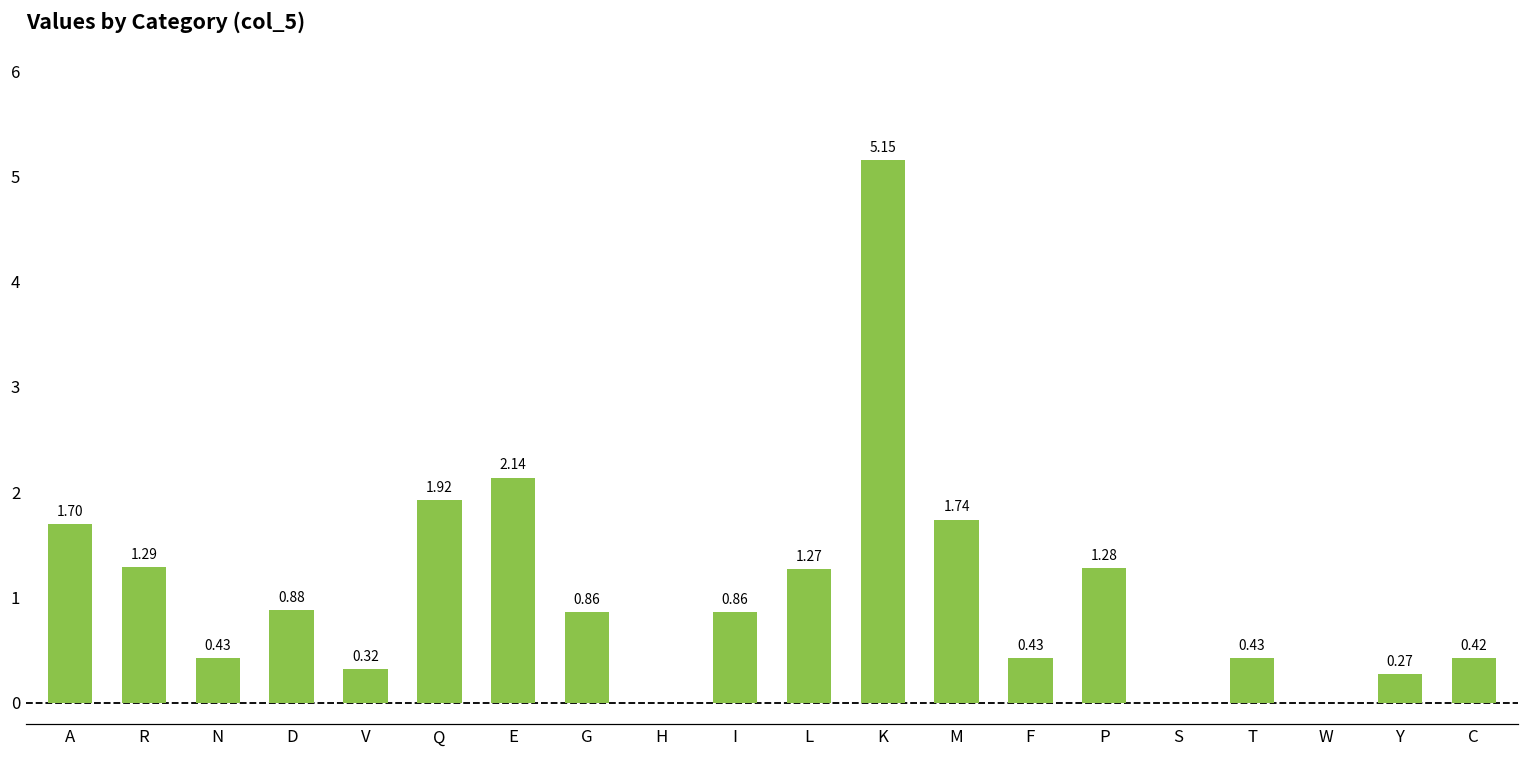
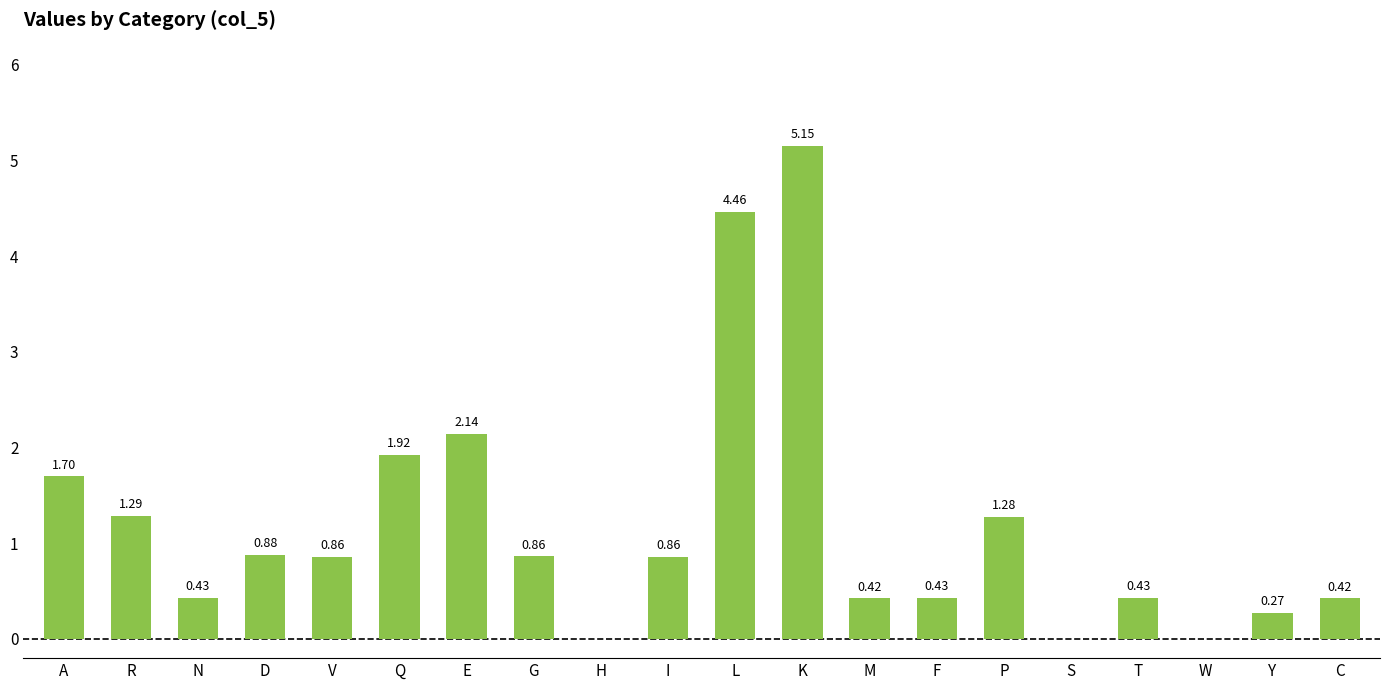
V: 0.32 -> 0.86
L: 1.27 -> 4.46
M: 1.74 -> 0.42
